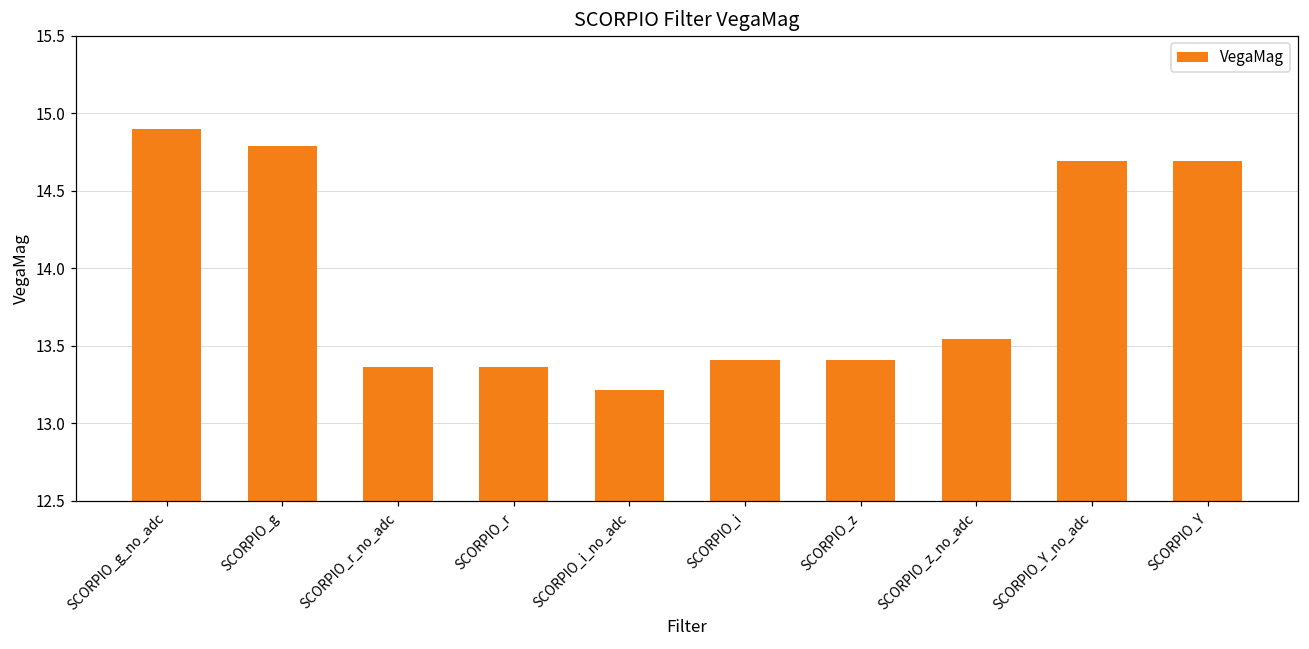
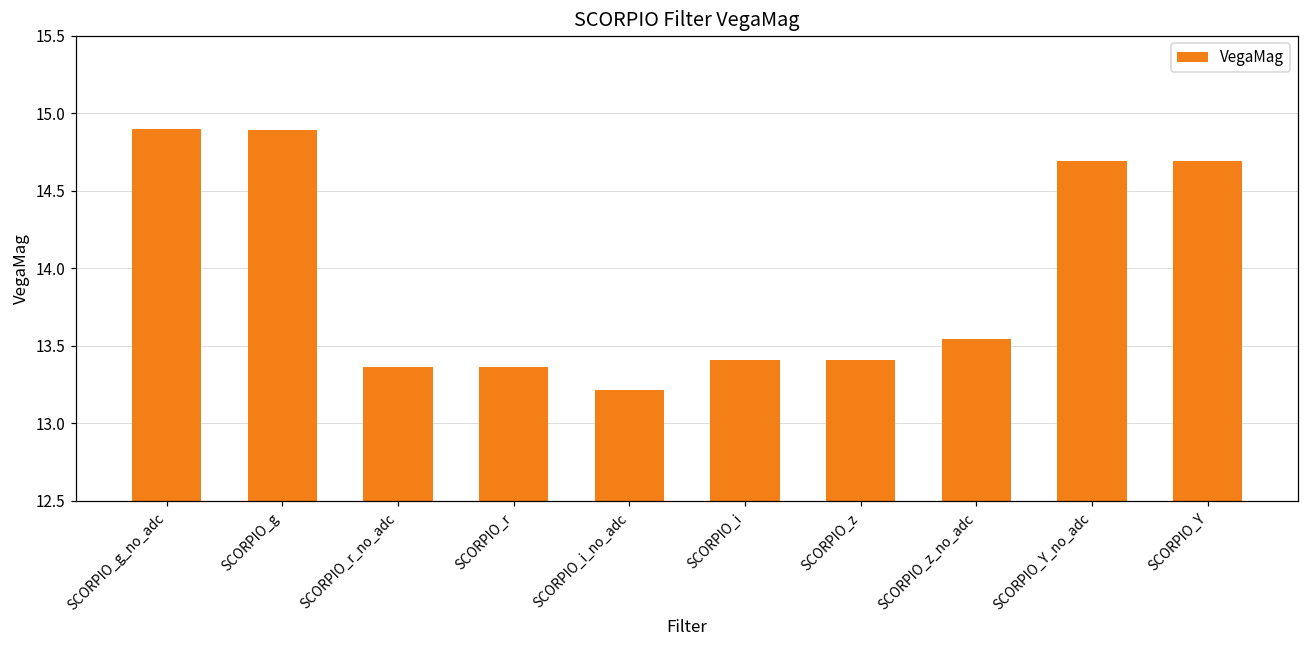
SCORPIO_g: 14.79 -> 14.89
